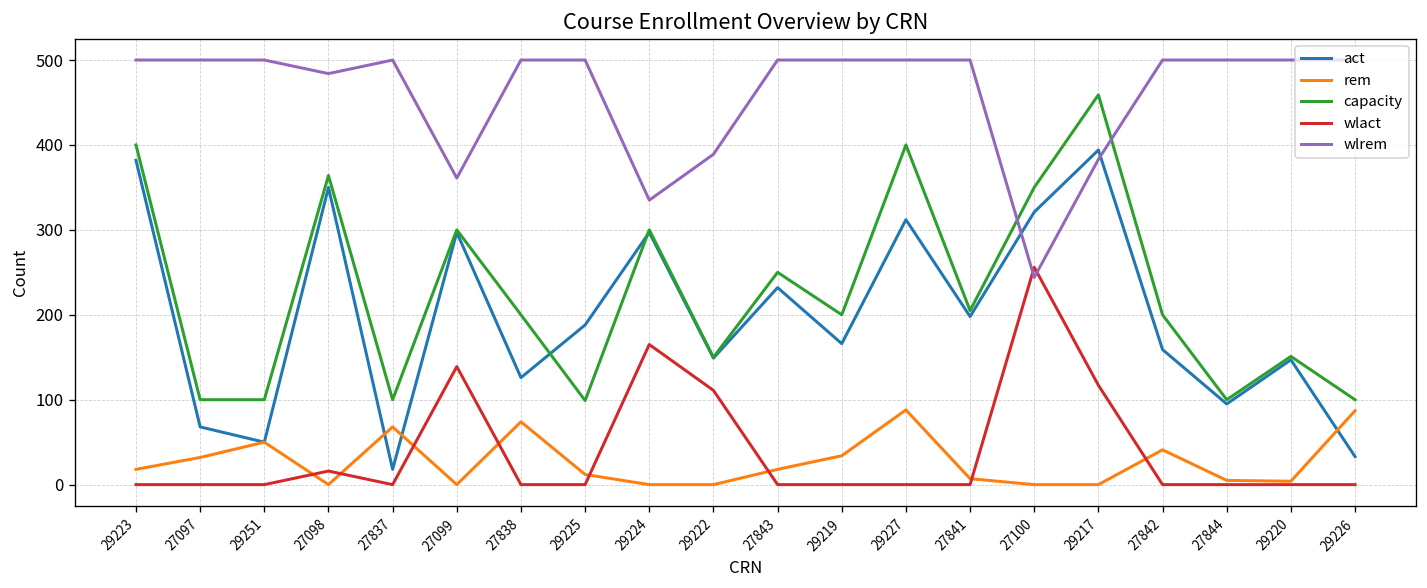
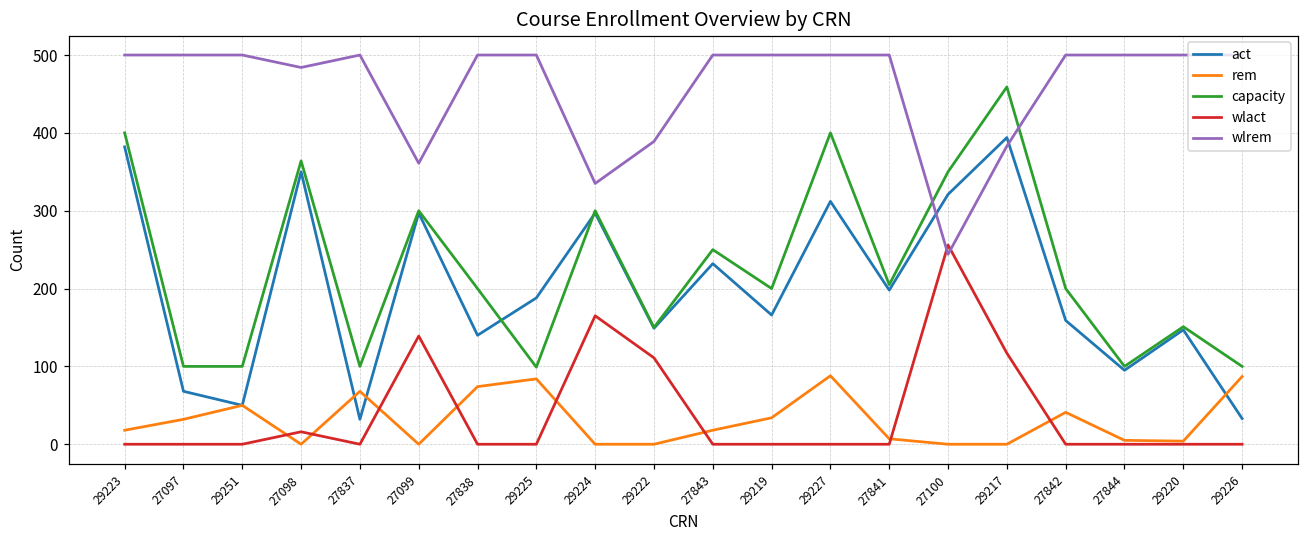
act, 27837: 20 -> 30
act, 27838: 130 -> 140
rem, 29225: 10 -> 80
